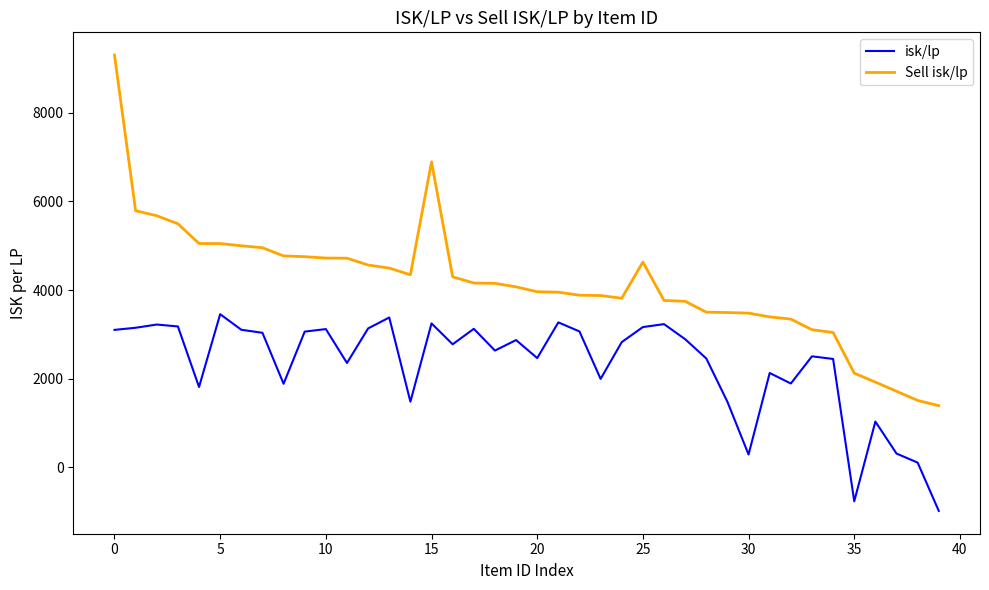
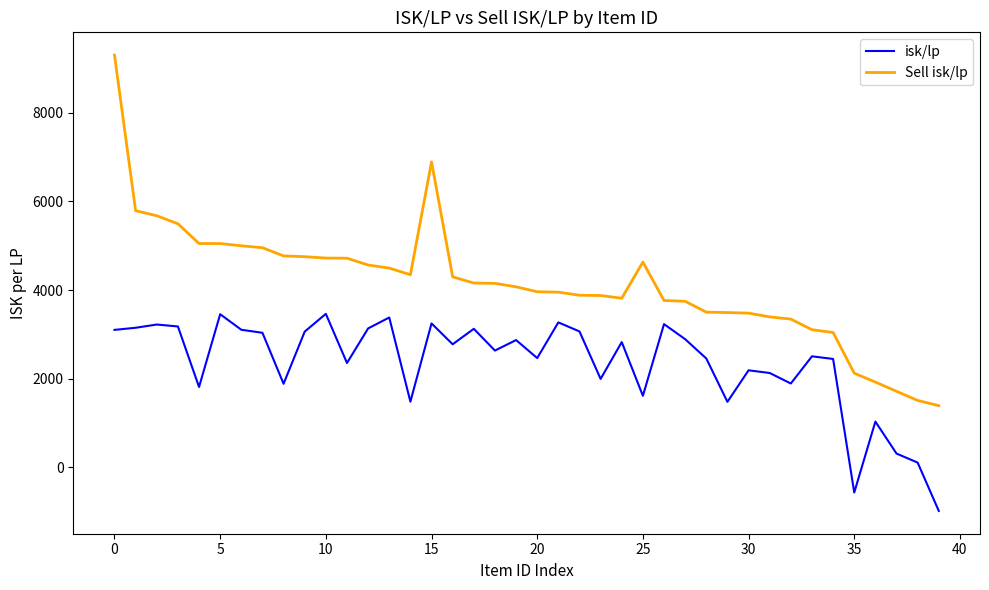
isk/lp, 10: 3100 -> 3500
isk/lp, 25: 3200 -> 1600
isk/lp, 30: 300 -> 2200
isk/lp, 35: -800 -> -600
